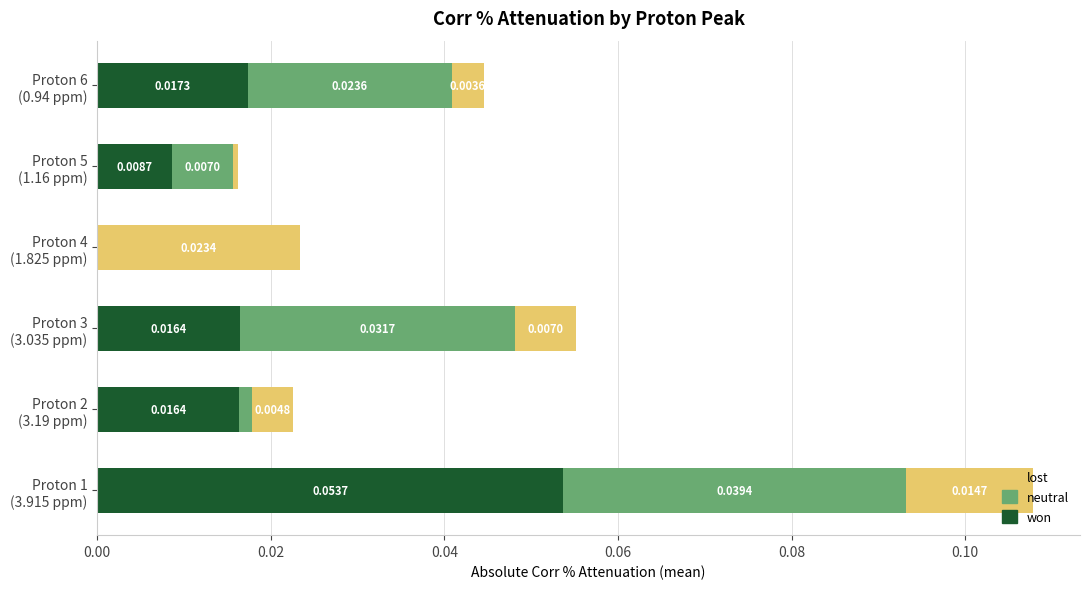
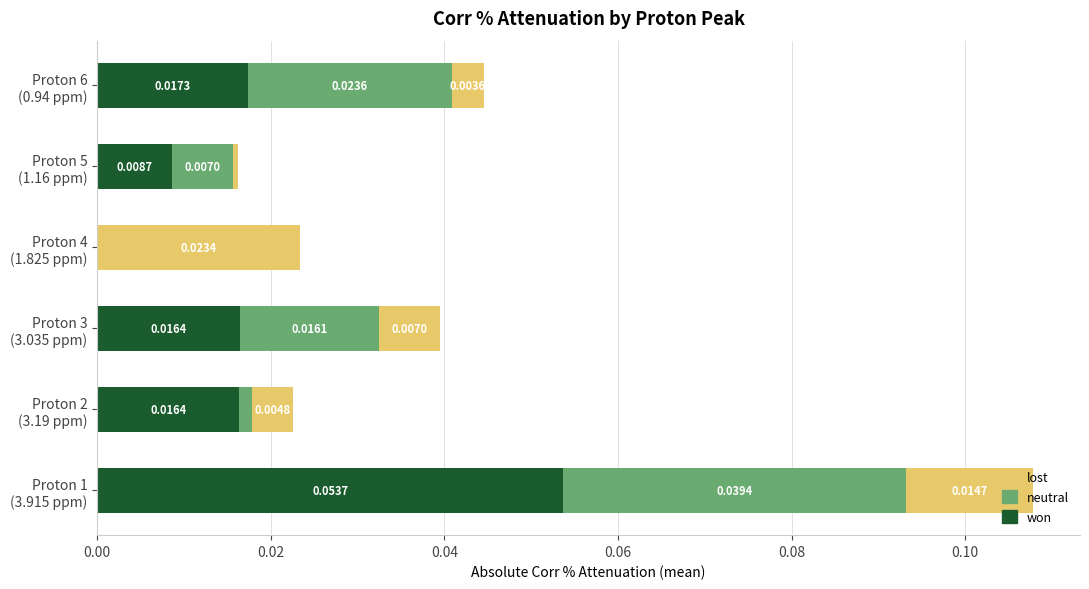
neutral, Proton 3 (3.035 ppm): 0.0317 -> 0.0161
